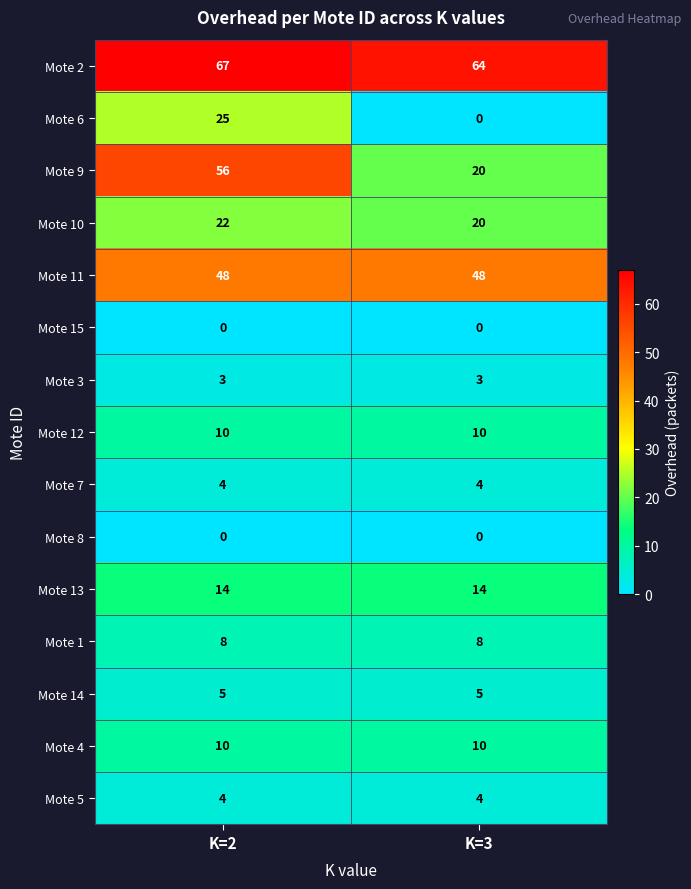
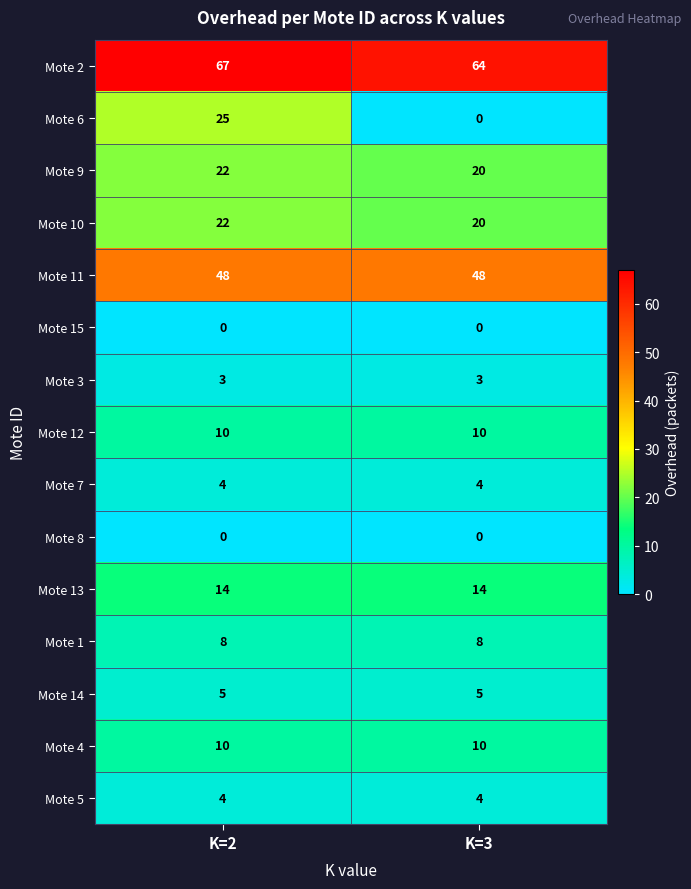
Mote 9, K=2: 56 -> 22
